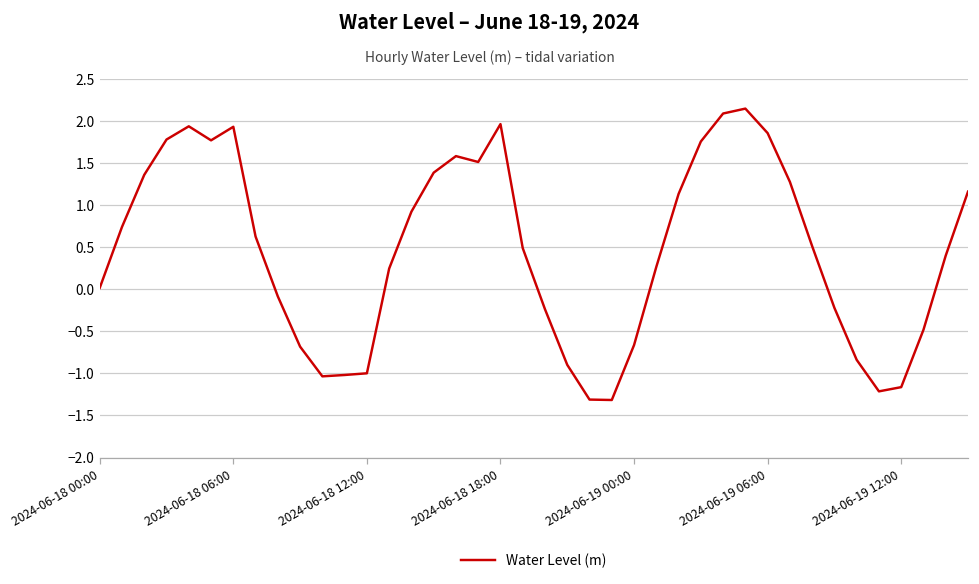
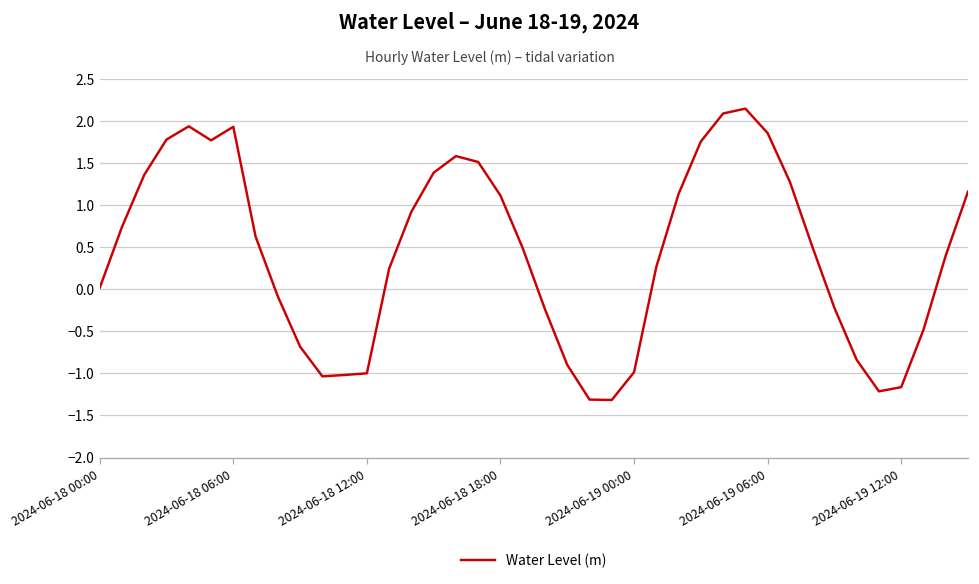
2024-06-18 18:00: 2.0 -> 1.1
2024-06-19 00:00: -0.7 -> -1.0
